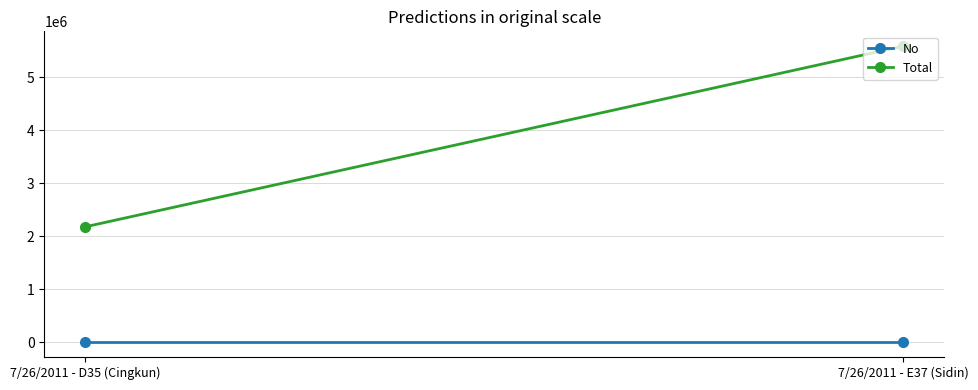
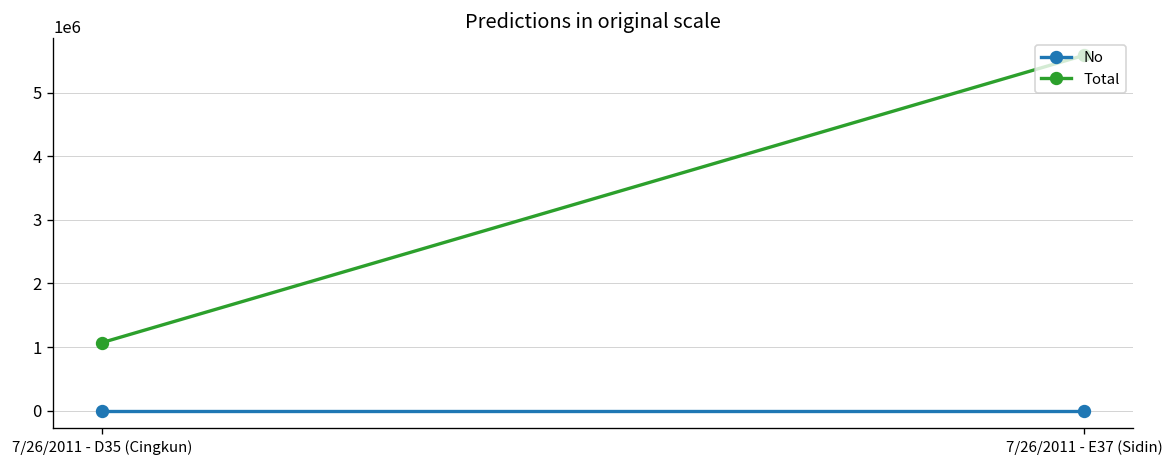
Total, 7/26/2011 - D35 (Cingkun): 2200000 -> 1100000
